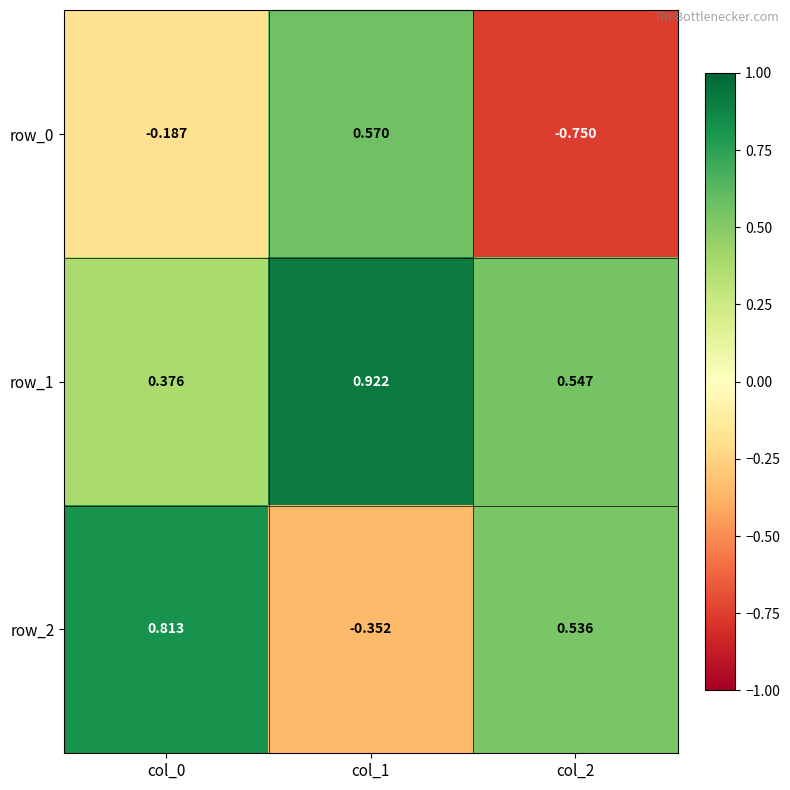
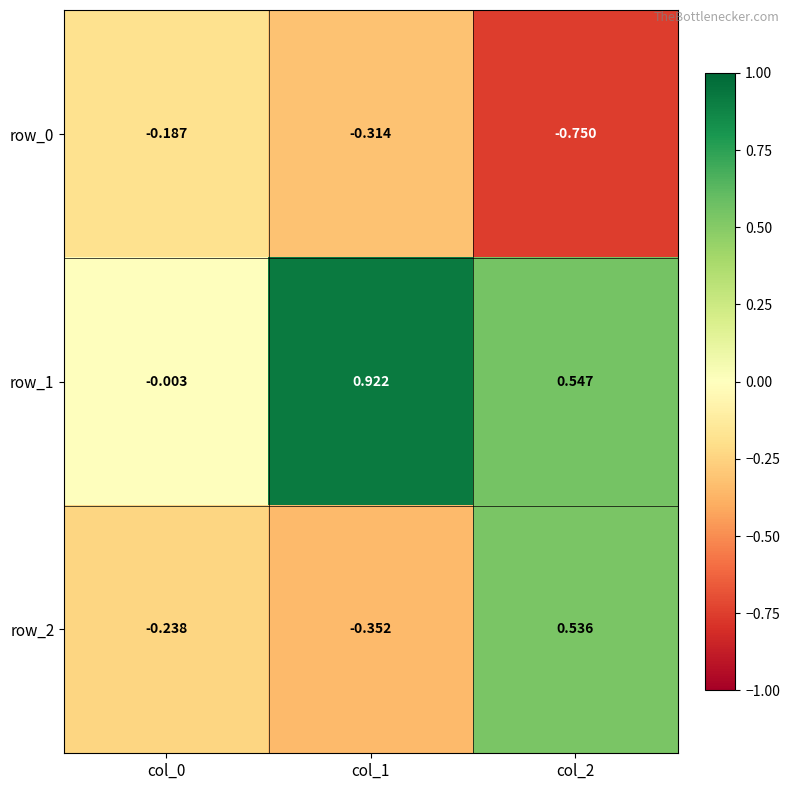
row_0, col_1: 0.570 -> -0.314
row_1, col_0: 0.376 -> -0.003
row_2, col_0: 0.813 -> -0.238
